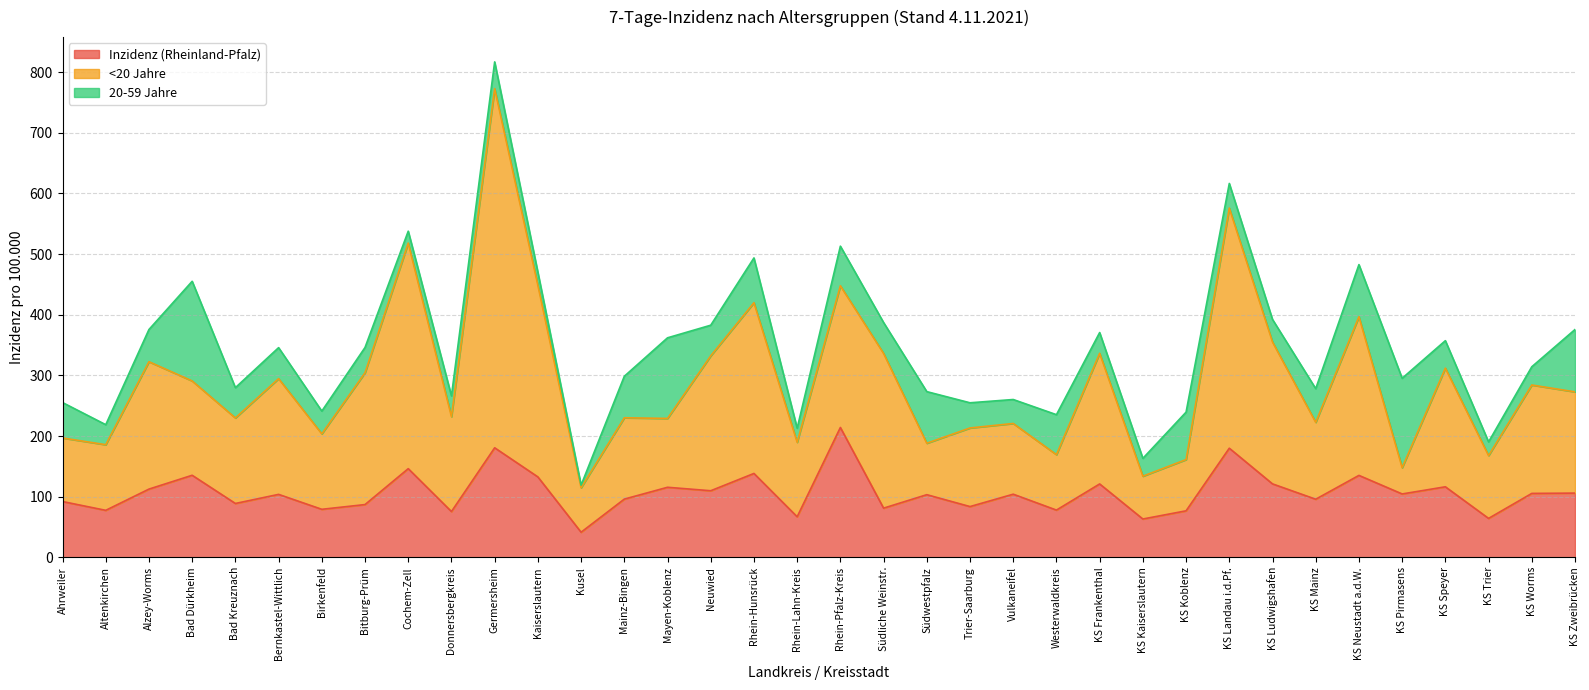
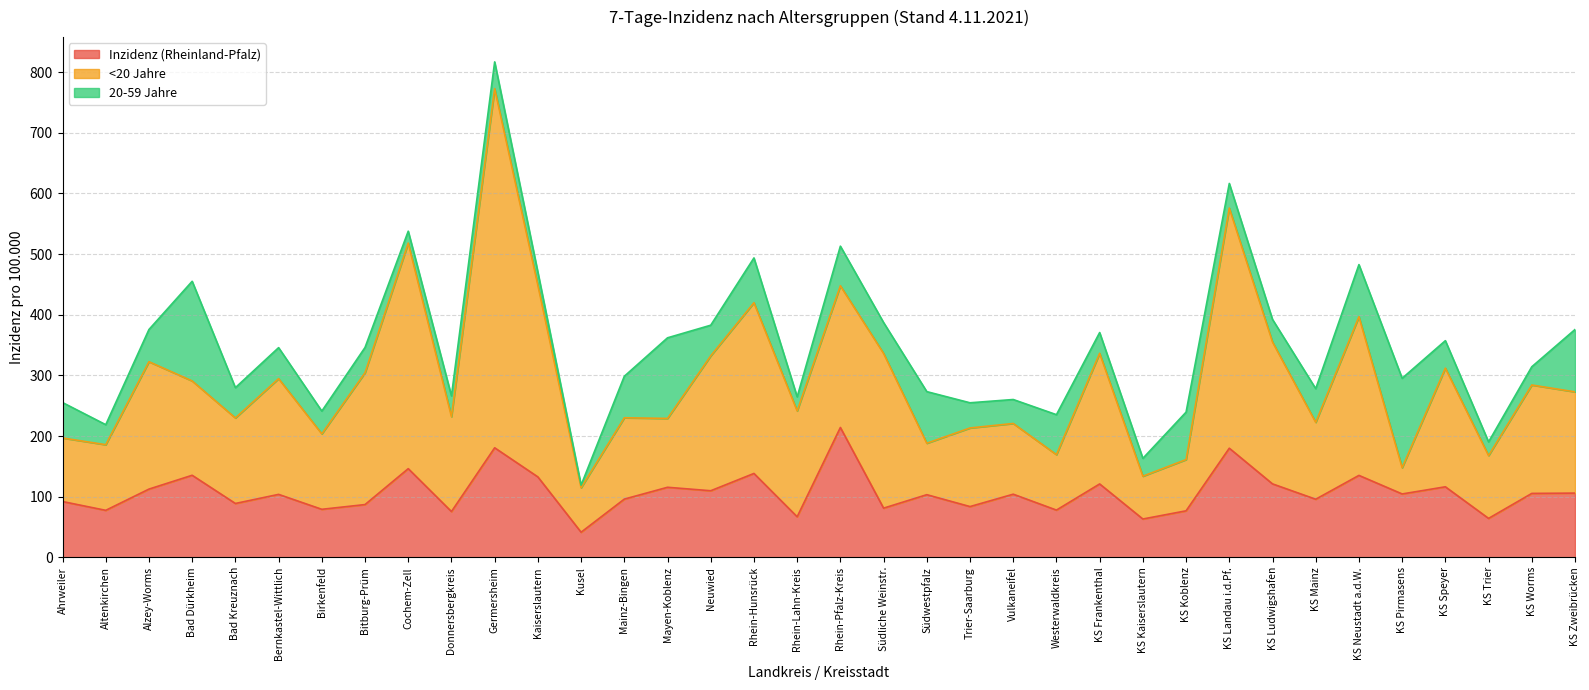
<20 Jahre, Rhein-Lahn-Kreis: 120 -> 170
